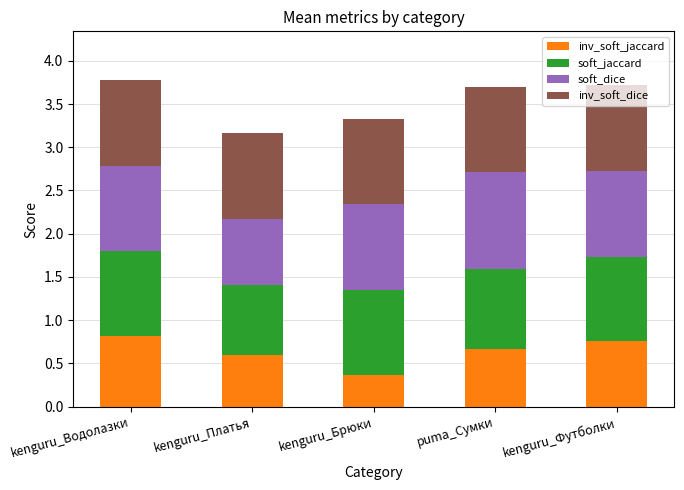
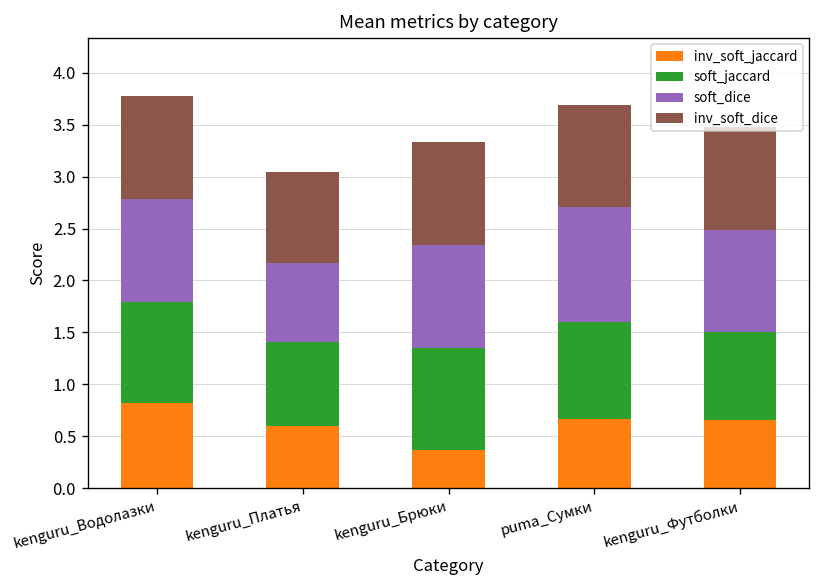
inv_soft_dice, kenguru_Платья: 1.0 -> 0.9
inv_soft_jaccard, kenguru_Футболки: 0.8 -> 0.7
soft_jaccard, kenguru_Футболки: 1.0 -> 0.8
